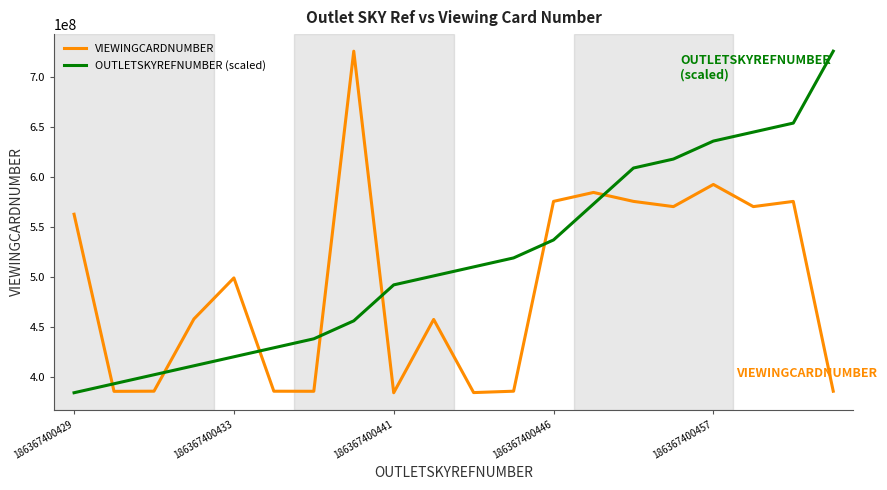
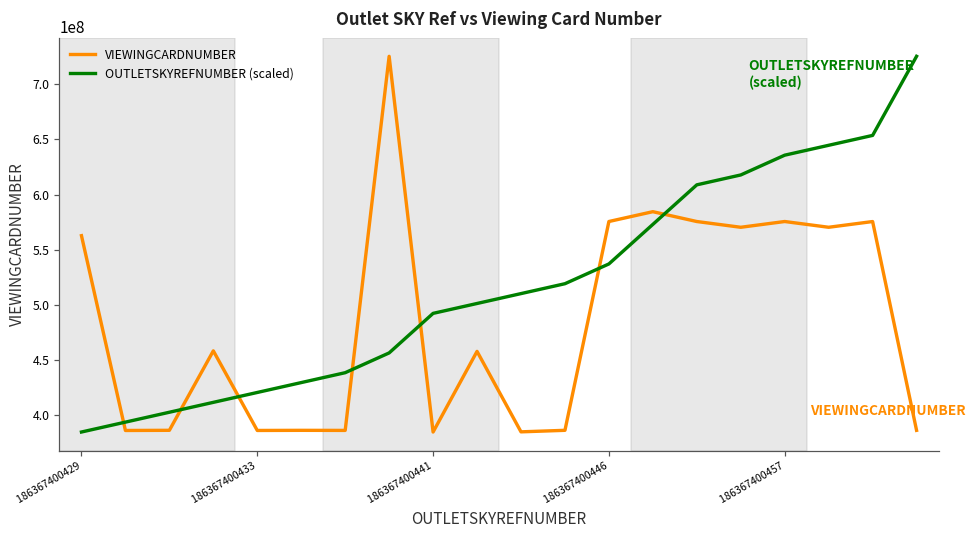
VIEWINGCARDNUMBER, 186367400433: 499000000 -> 386000000
VIEWINGCARDNUMBER, 186367400457: 592000000 -> 576000000
